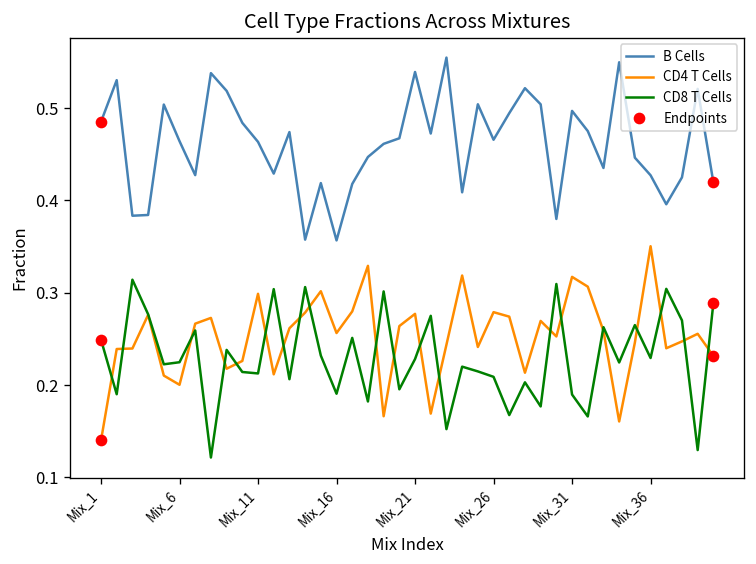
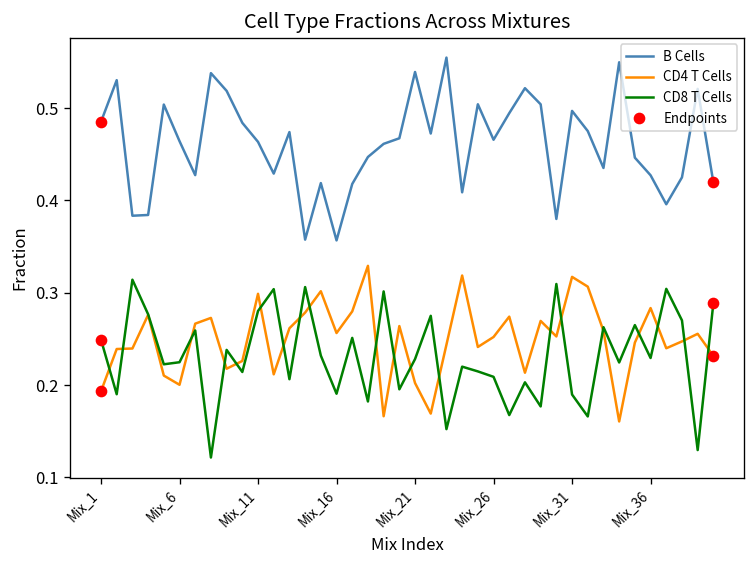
CD4 T Cells, Mix_1: 0.14 -> 0.19
CD8 T Cells, Mix_11: 0.21 -> 0.28
CD4 T Cells, Mix_21: 0.28 -> 0.20
CD4 T Cells, Mix_26: 0.28 -> 0.25
CD4 T Cells, Mix_36: 0.35 -> 0.28
